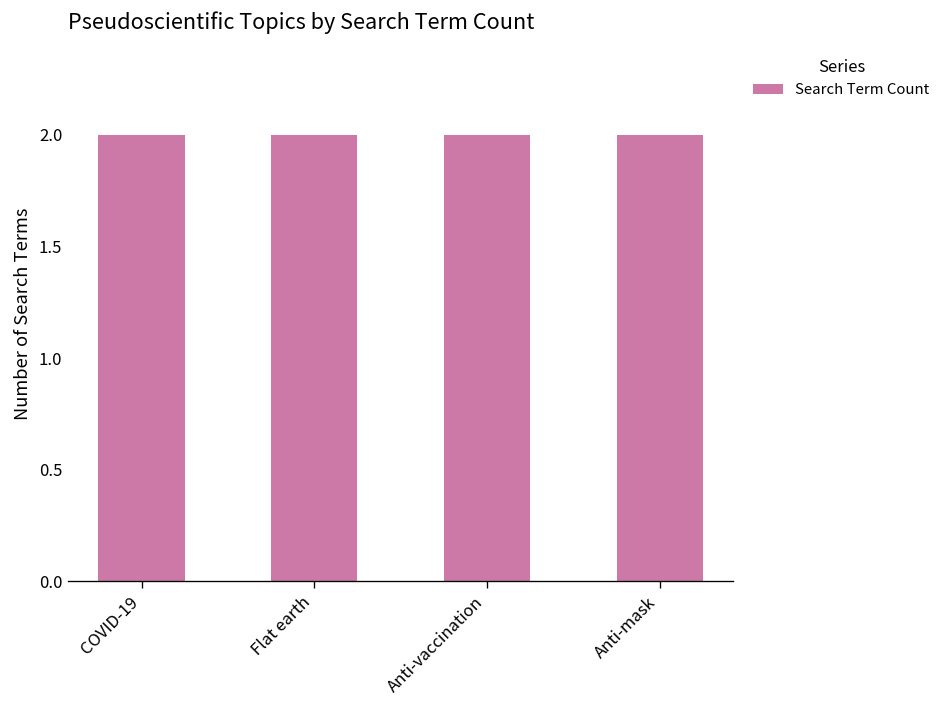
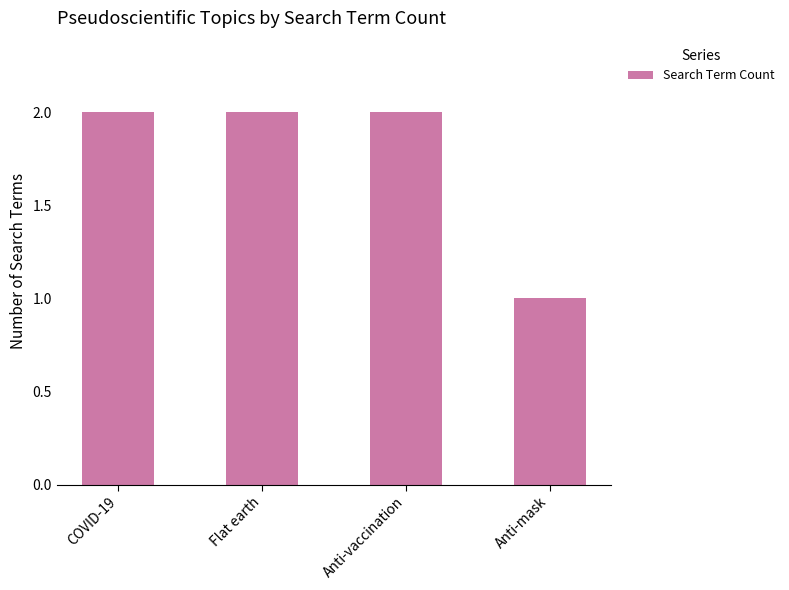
Anti-mask: 2 -> 1
